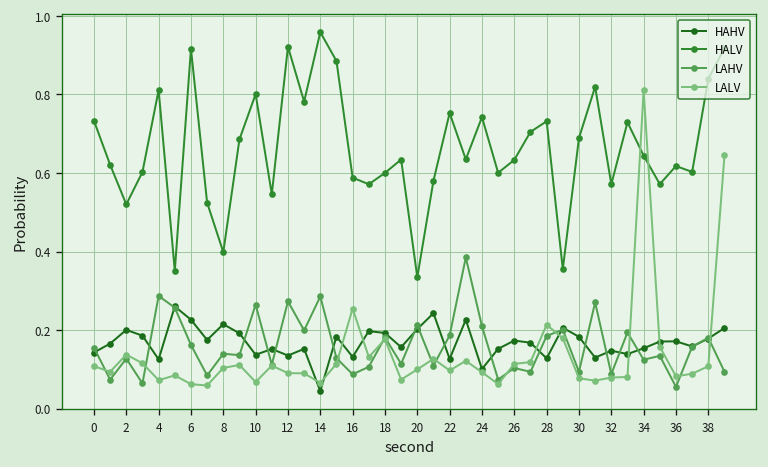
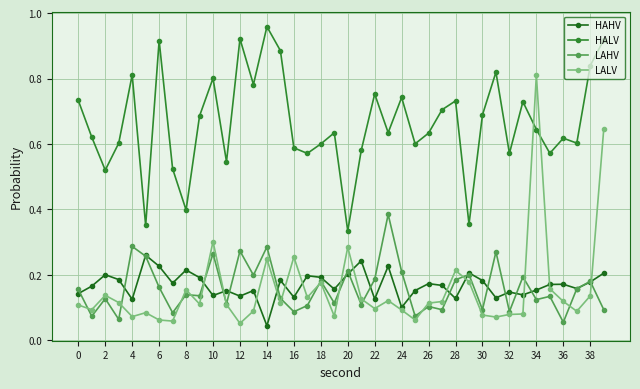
LALV, 8: 0.10 -> 0.15
LALV, 10: 0.07 -> 0.30
LALV, 12: 0.09 -> 0.05
LALV, 14: 0.07 -> 0.25
LALV, 20: 0.10 -> 0.28
LALV, 36: 0.08 -> 0.12
LALV, 38: 0.11 -> 0.14
